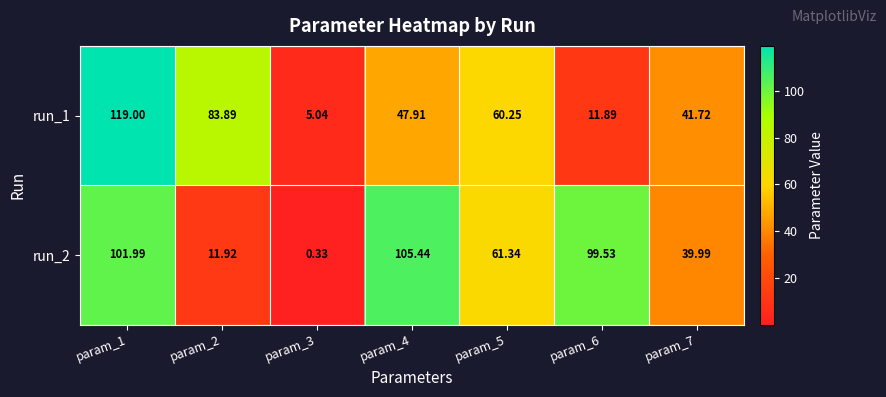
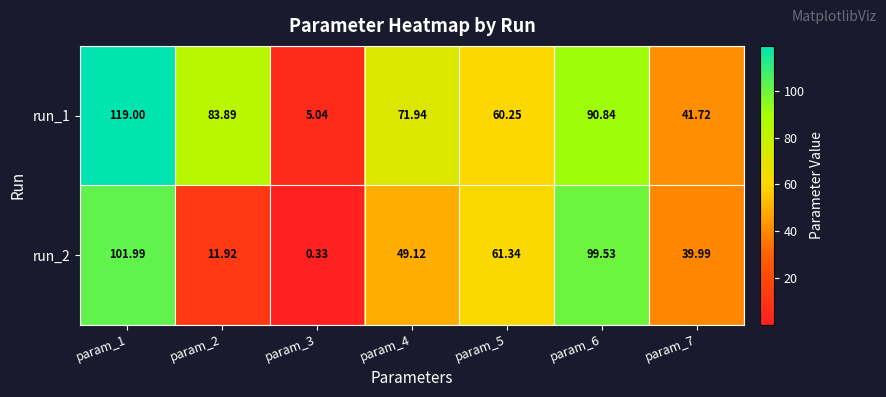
run_1, param_4: 47.91 -> 71.94
run_1, param_6: 11.89 -> 90.84
run_2, param_4: 105.44 -> 49.12
